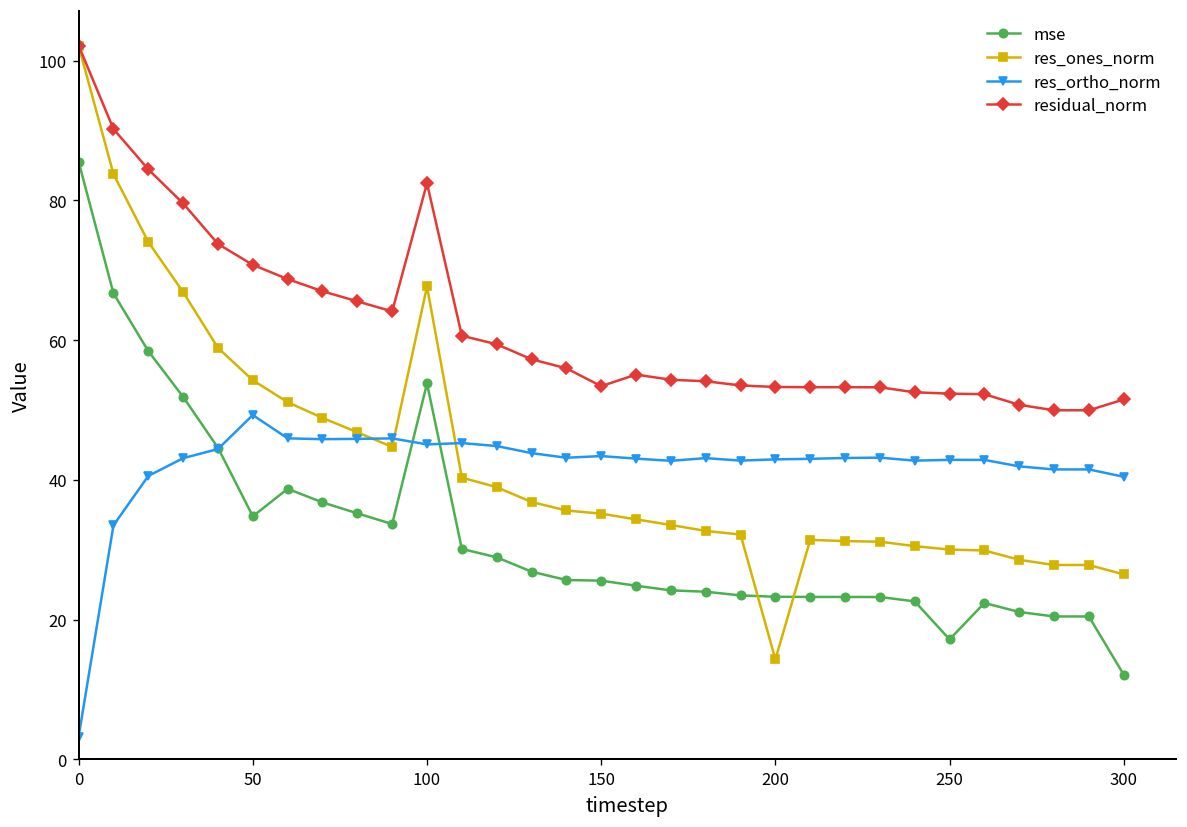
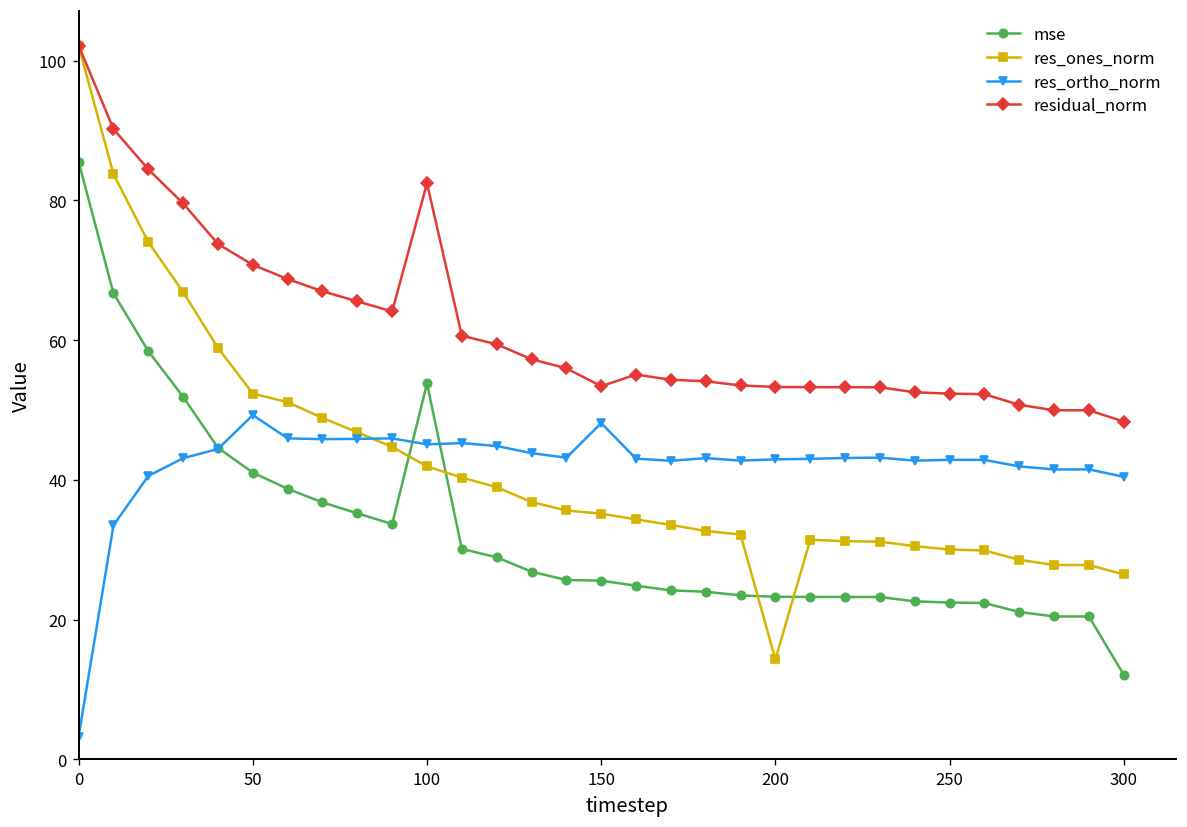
mse, 50: 35 -> 41
res_ones_norm, 50: 54 -> 52
res_ones_norm, 100: 68 -> 42
res_ortho_norm, 150: 43 -> 48
mse, 250: 17 -> 22
residual_norm, 300: 52 -> 48
